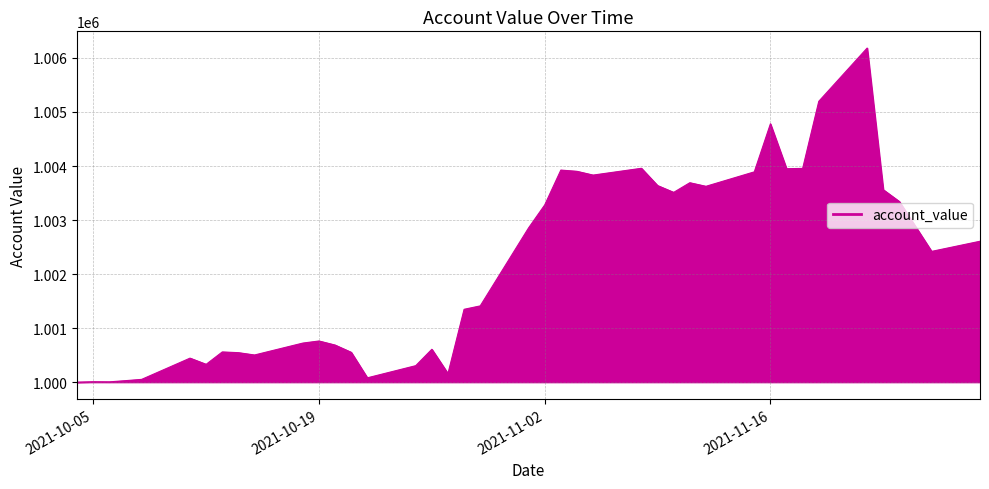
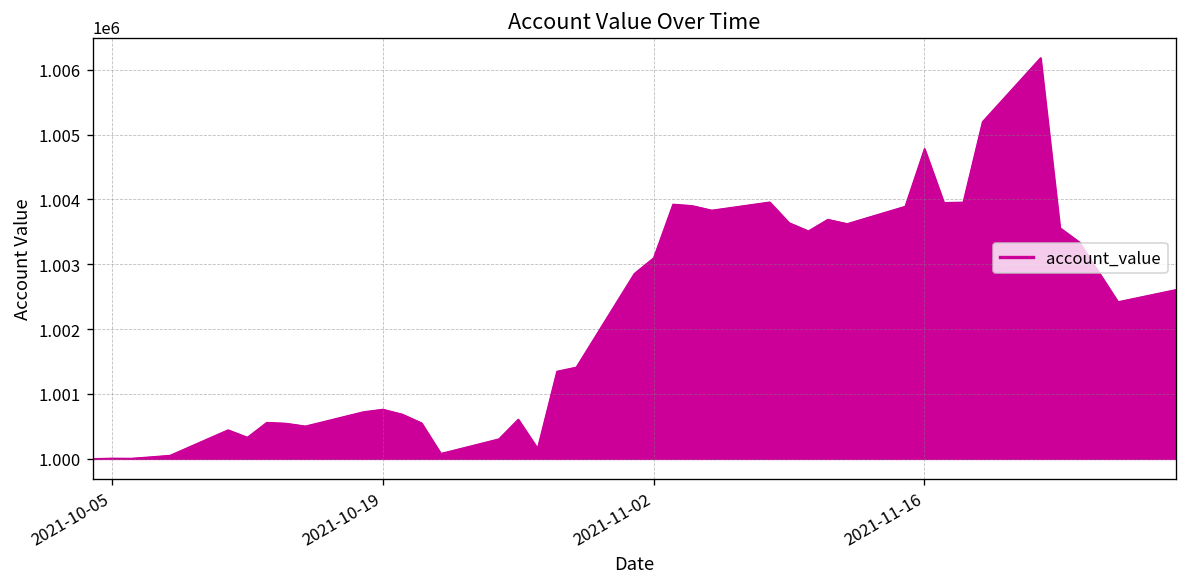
2021-11-02: 1003300 -> 1003100
